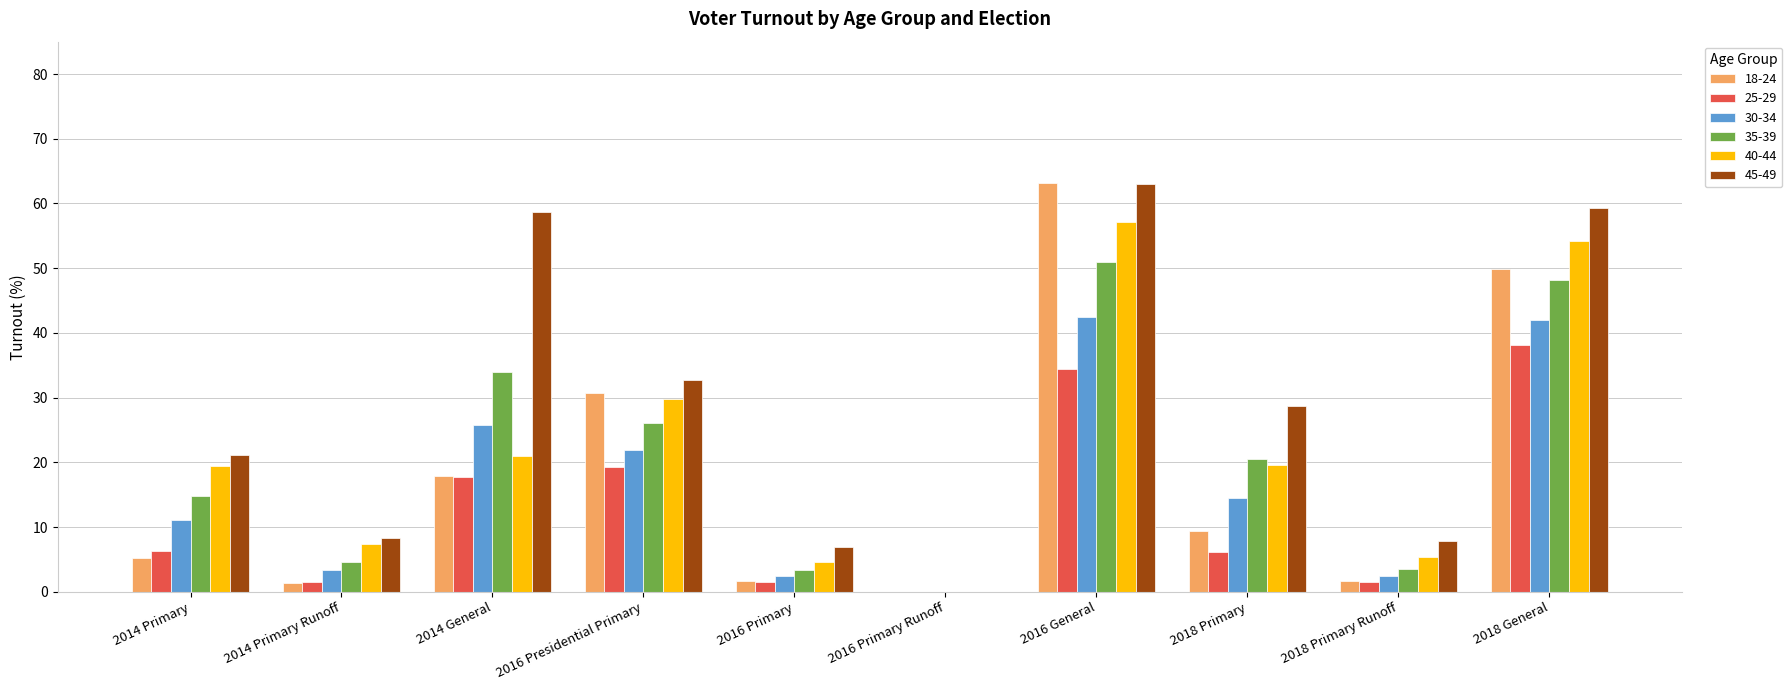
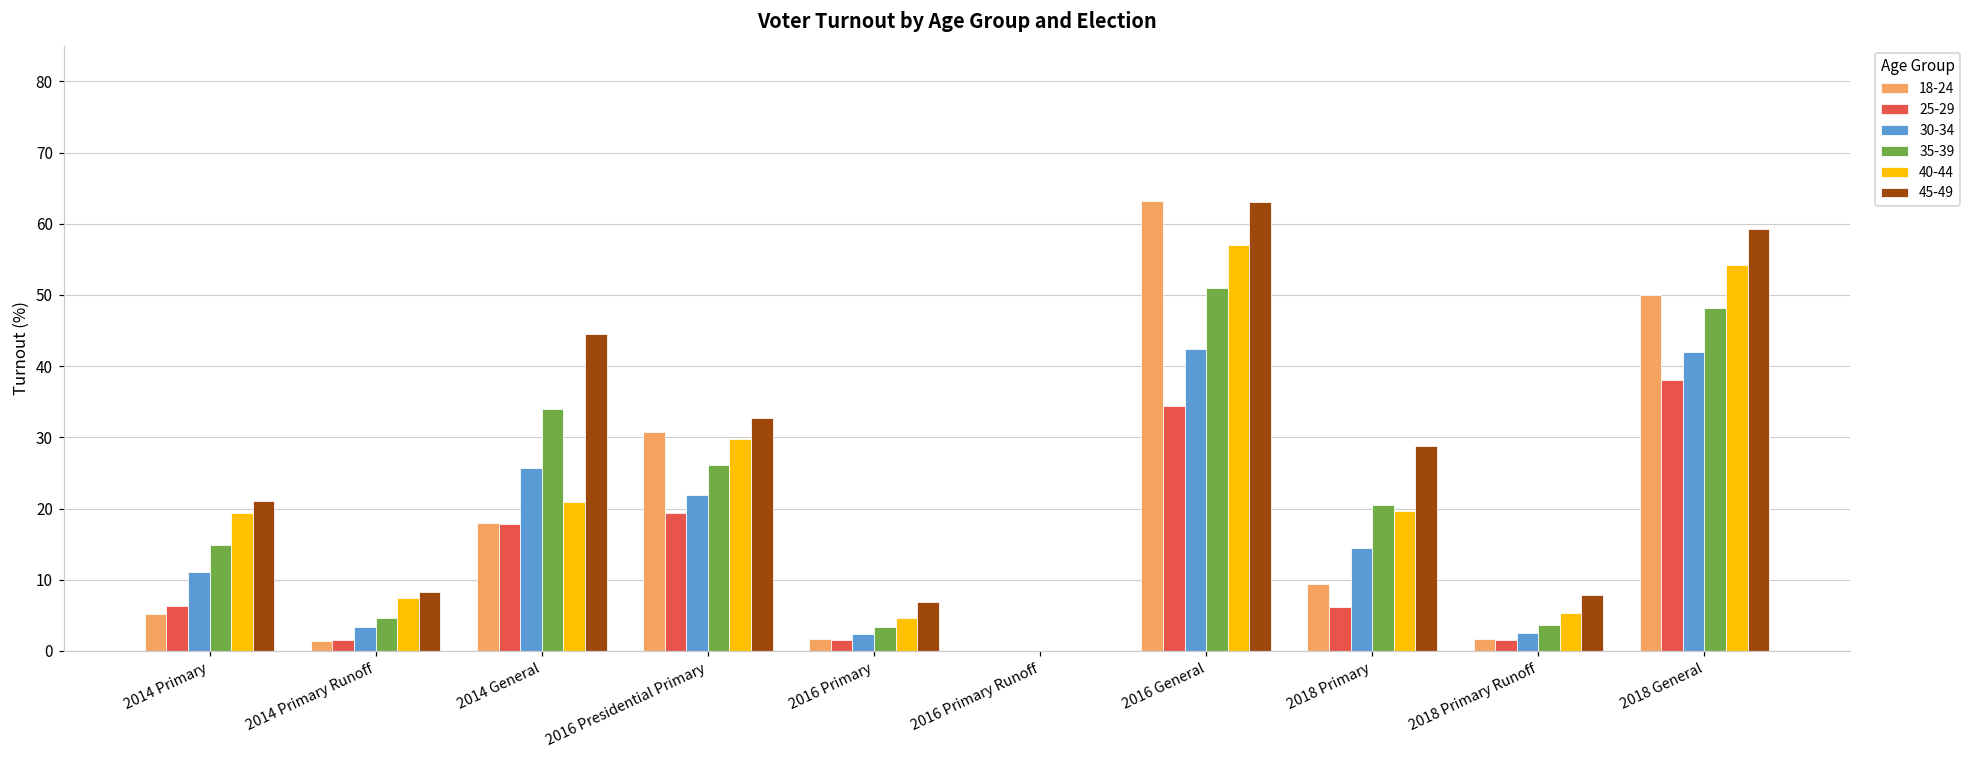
45-49, 2014 General: 59 -> 45
